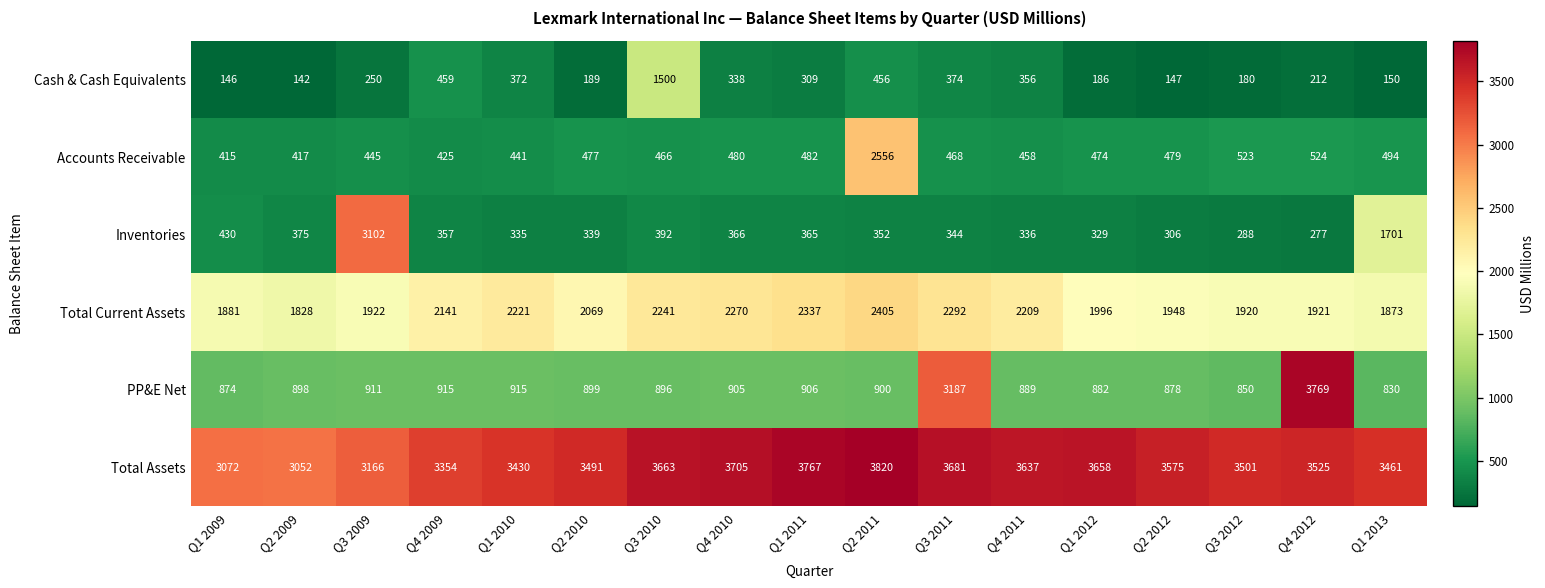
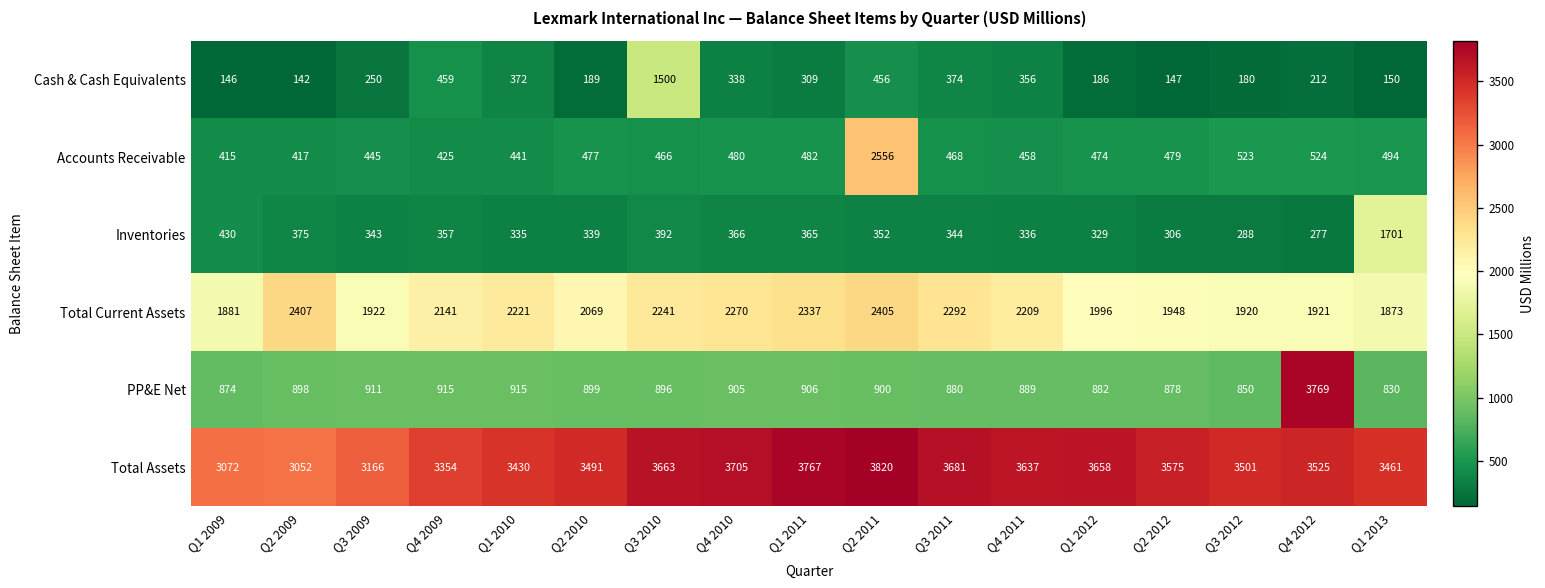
Inventories, Q3 2009: 3102 -> 343
Total Current Assets, Q2 2009: 1828 -> 2407
PP&E Net, Q3 2011: 3187 -> 880
